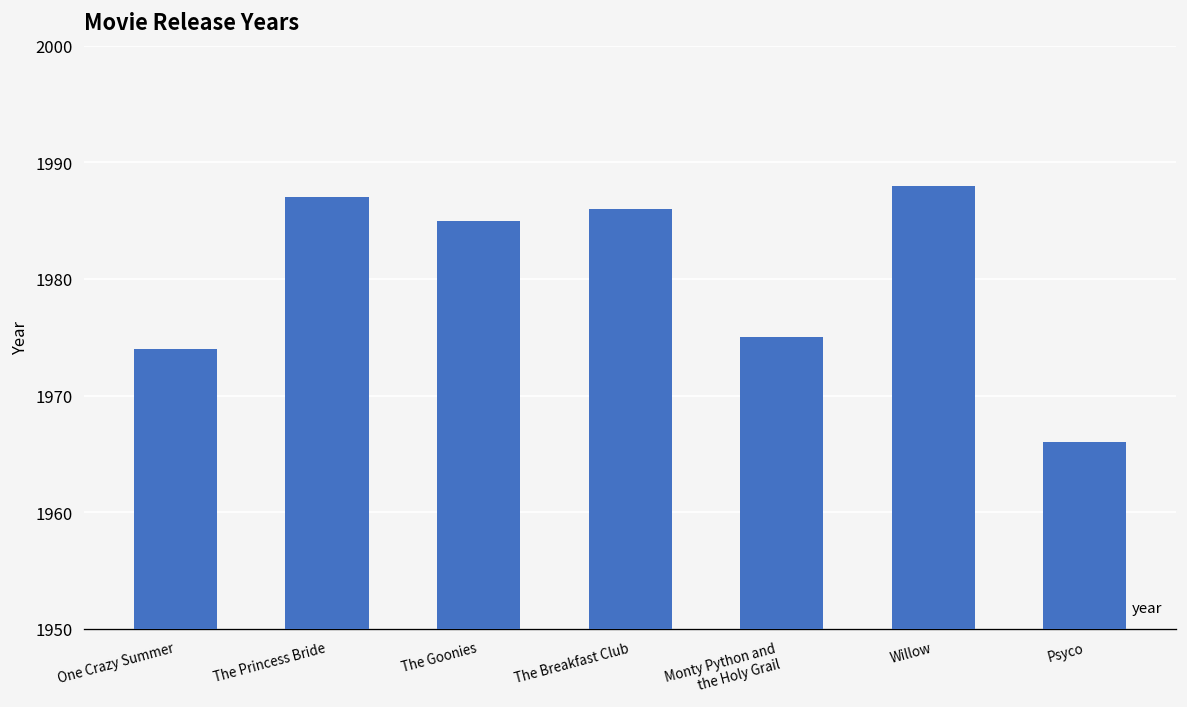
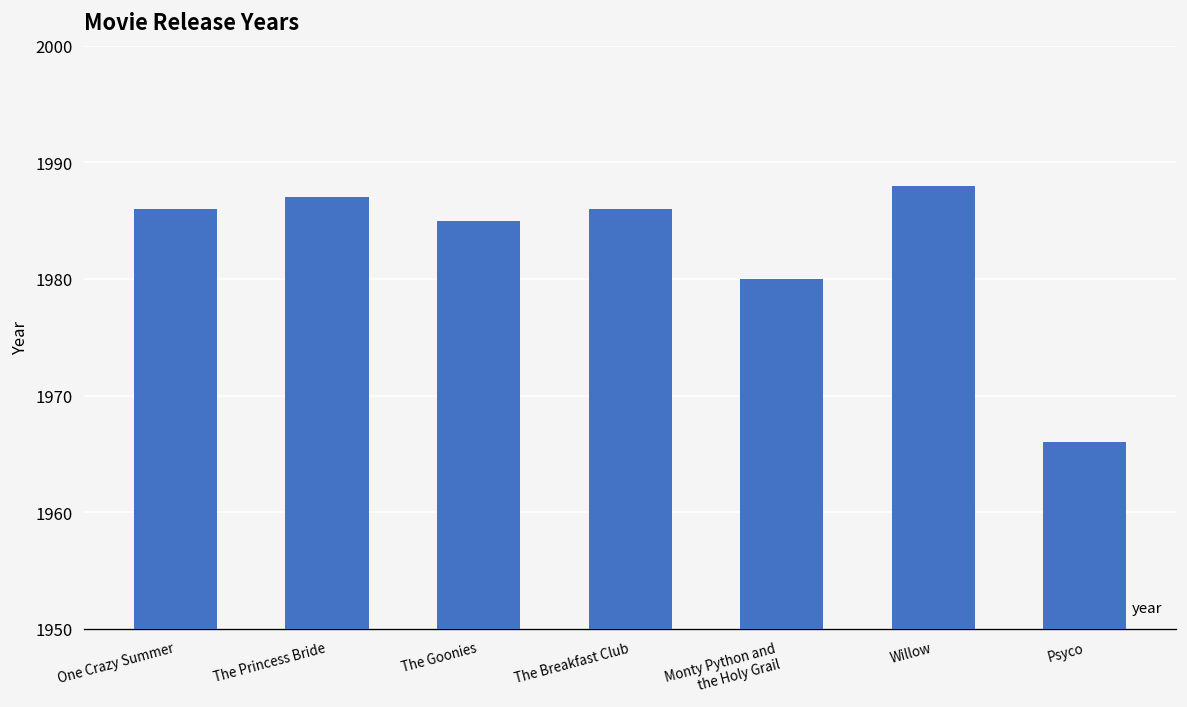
One Crazy Summer: 1974 -> 1986
Monty Python and the Holy Grail: 1975 -> 1980
